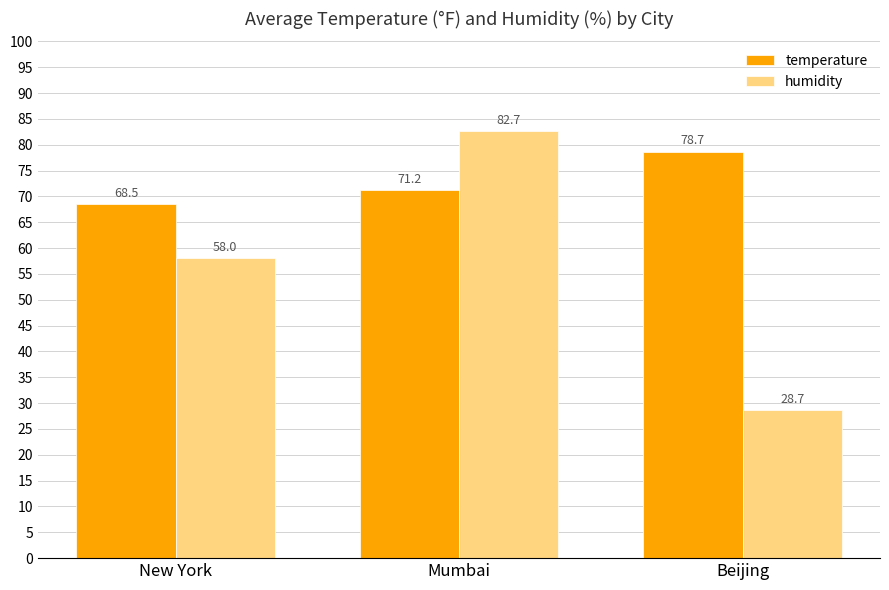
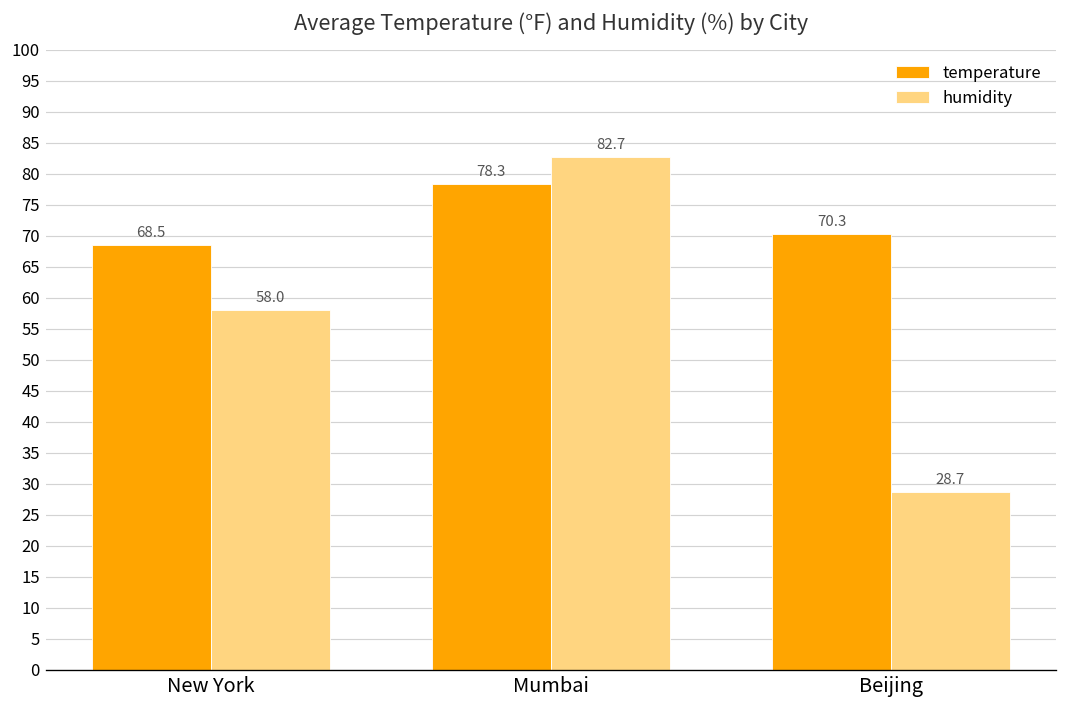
temperature, Mumbai: 71.2 -> 78.3
temperature, Beijing: 78.7 -> 70.3
